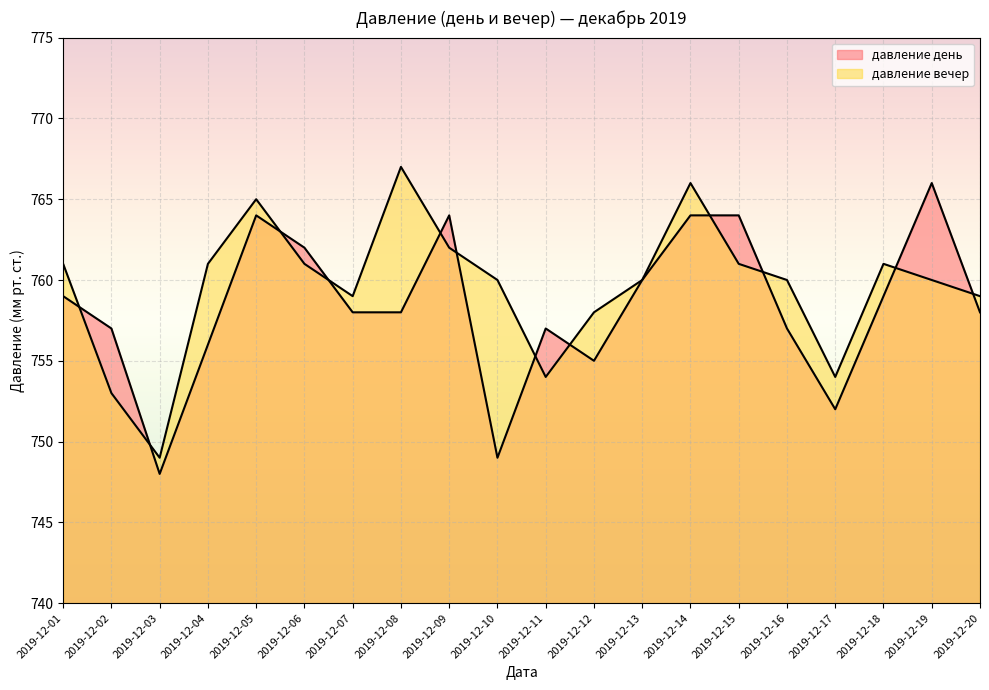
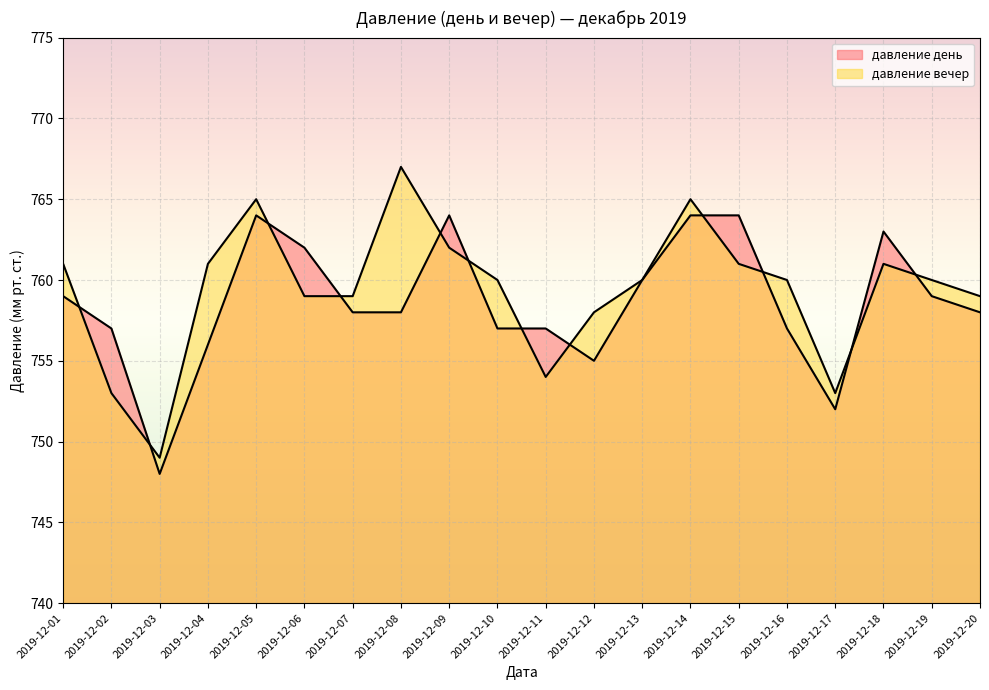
давление вечер, 2019-12-06: 761 -> 759
давление день, 2019-12-10: 749 -> 757
давление вечер, 2019-12-14: 766 -> 765
давление вечер, 2019-12-17: 754 -> 753
давление день, 2019-12-18: 759 -> 763
давление день, 2019-12-19: 766 -> 759
